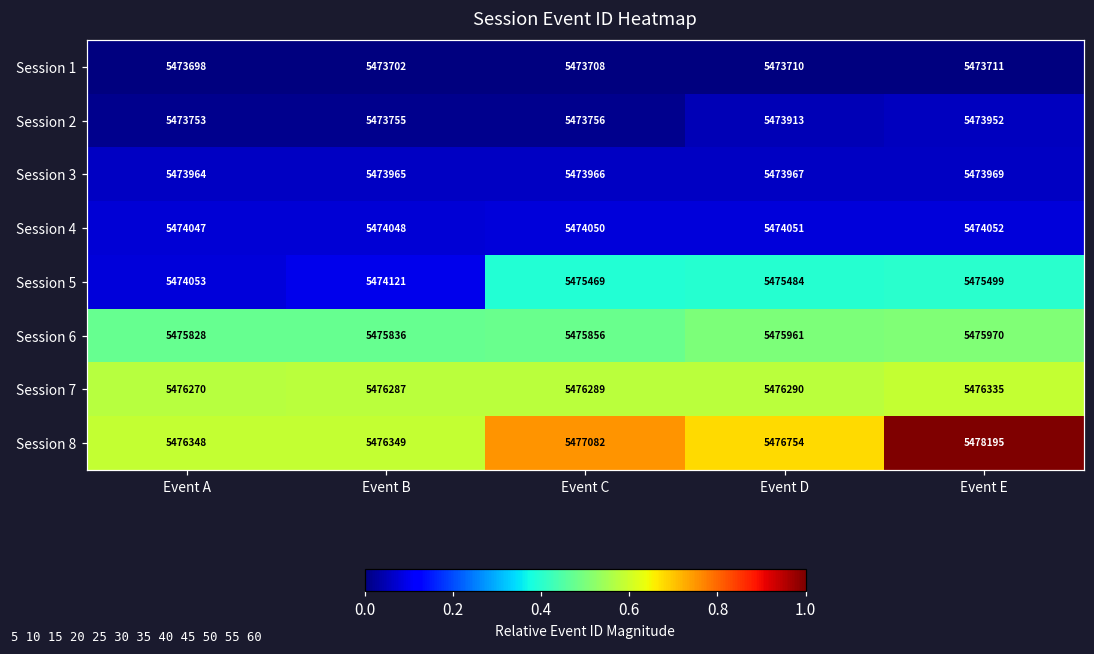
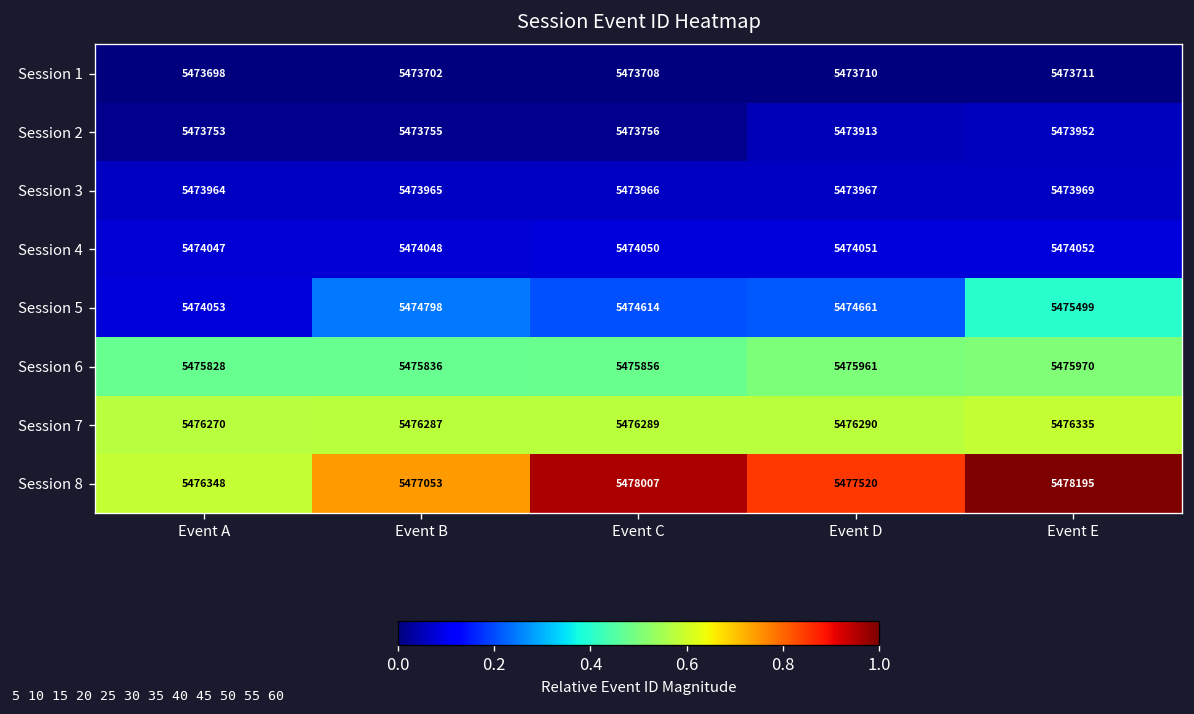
Session 5, Event B: 5474121 -> 5474798
Session 5, Event C: 5475469 -> 5474614
Session 5, Event D: 5475484 -> 5474661
Session 8, Event B: 5476349 -> 5477053
Session 8, Event C: 5477082 -> 5478007
Session 8, Event D: 5476754 -> 5477520
